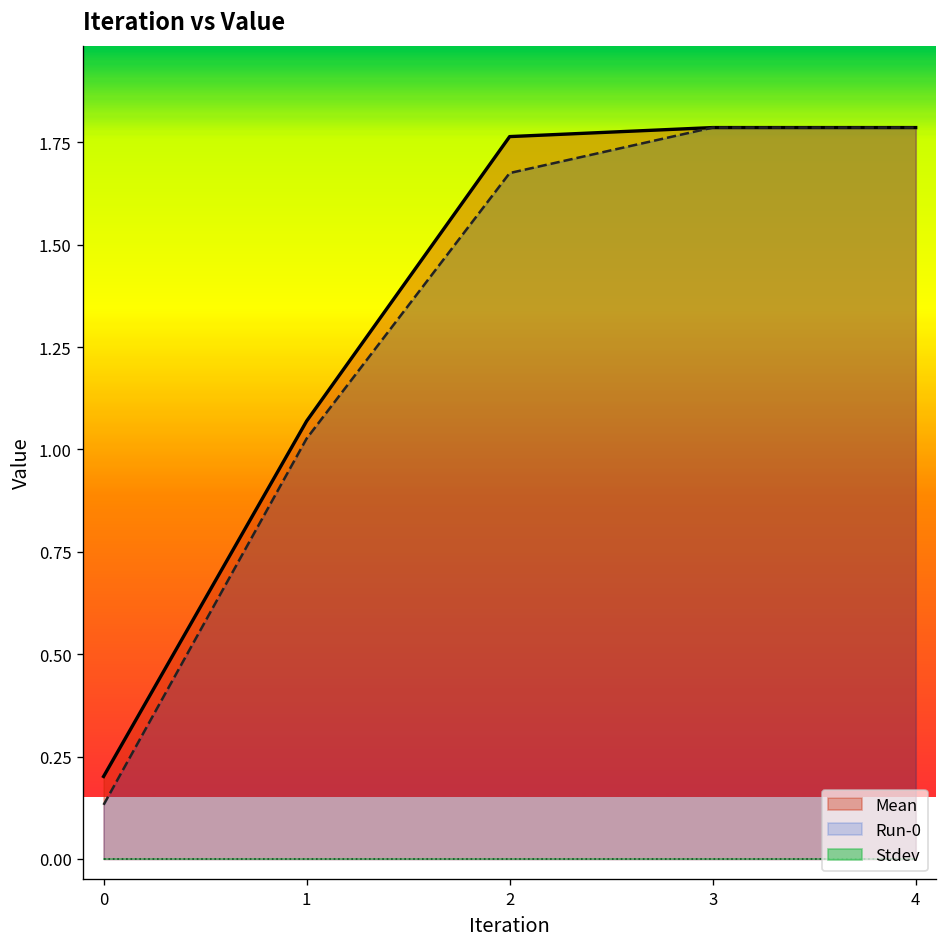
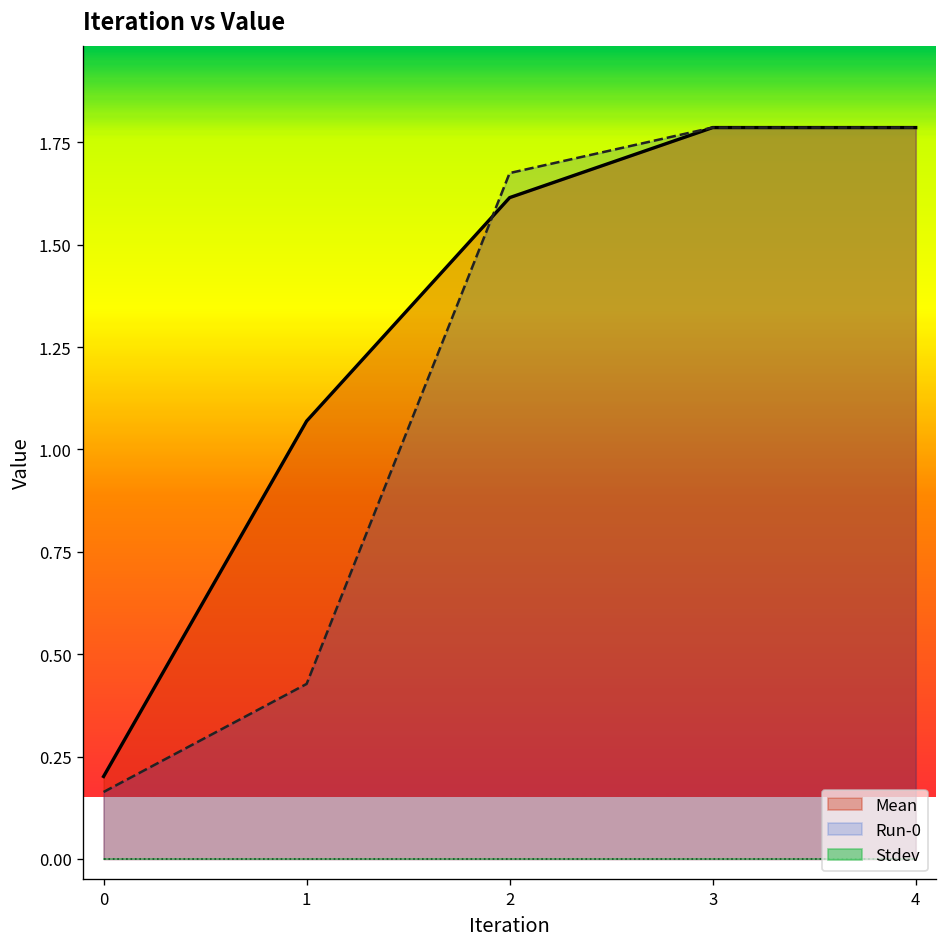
Run-0, 0: 0.13 -> 0.16
Run-0, 1: 1.03 -> 0.43
Mean, 2: 1.76 -> 1.62
